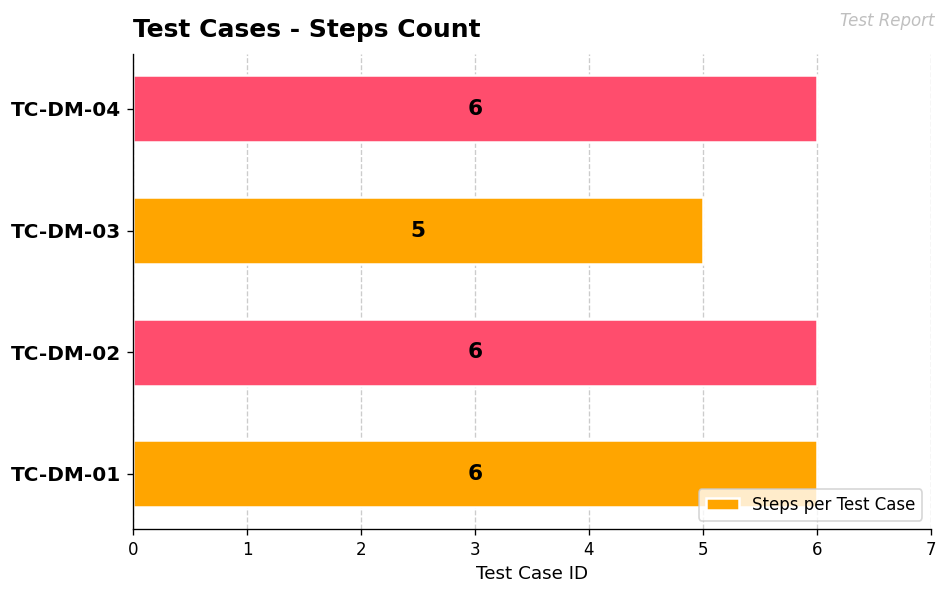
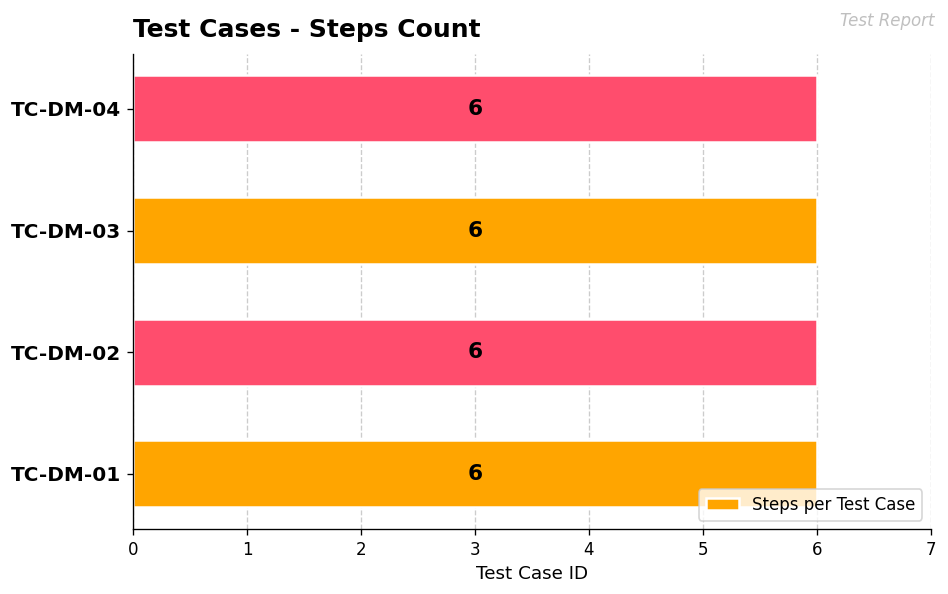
TC-DM-03: 5 -> 6
